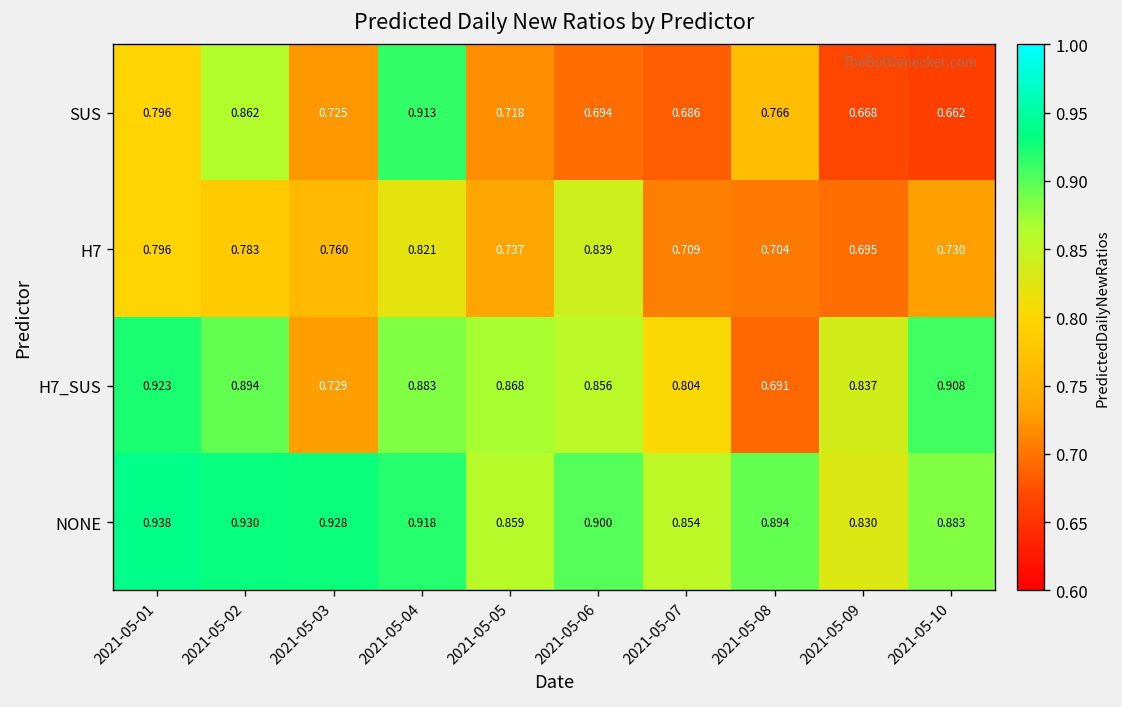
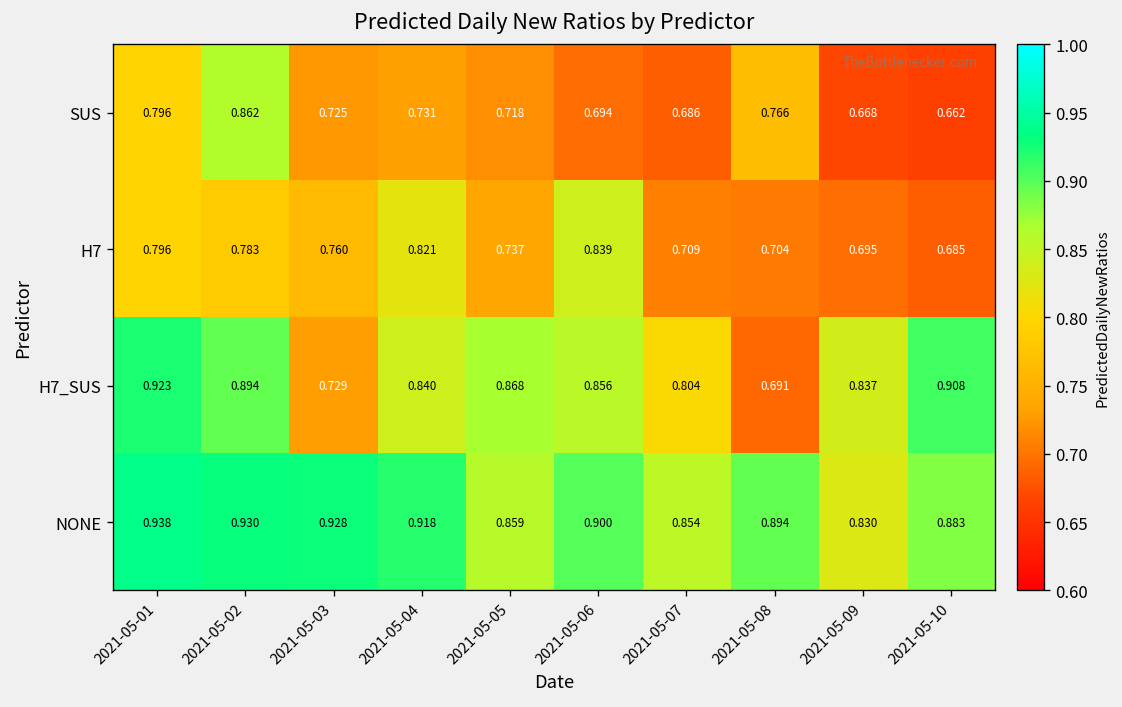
SUS, 2021-05-04: 0.913 -> 0.731
H7, 2021-05-10: 0.730 -> 0.685
H7_SUS, 2021-05-04: 0.883 -> 0.840
